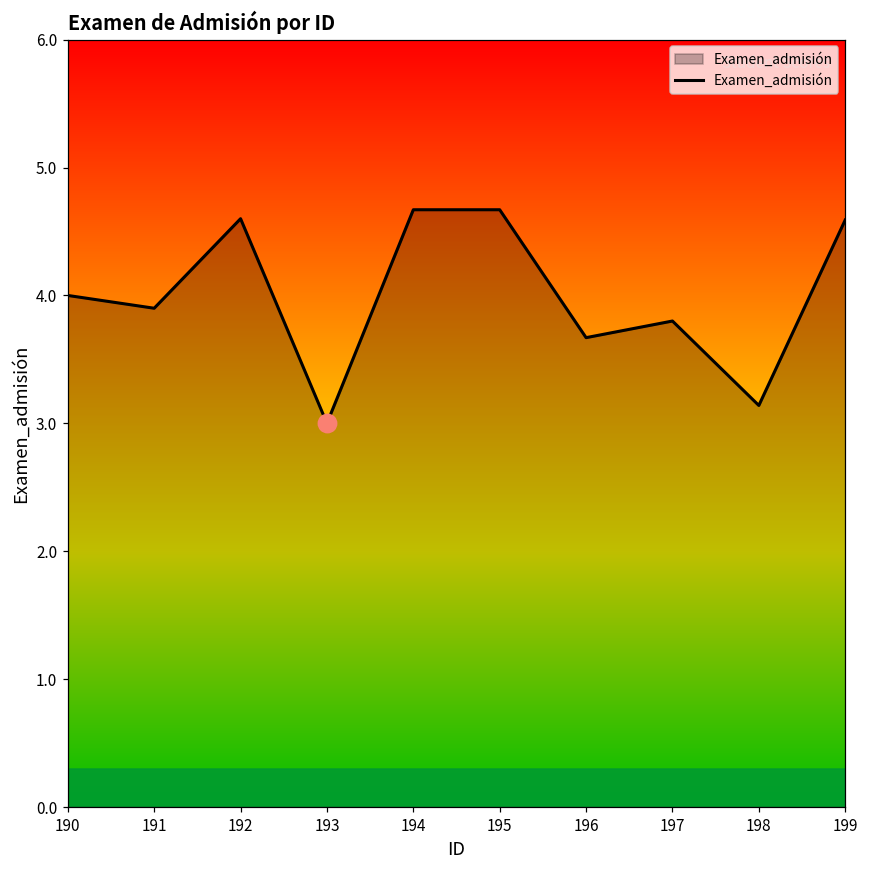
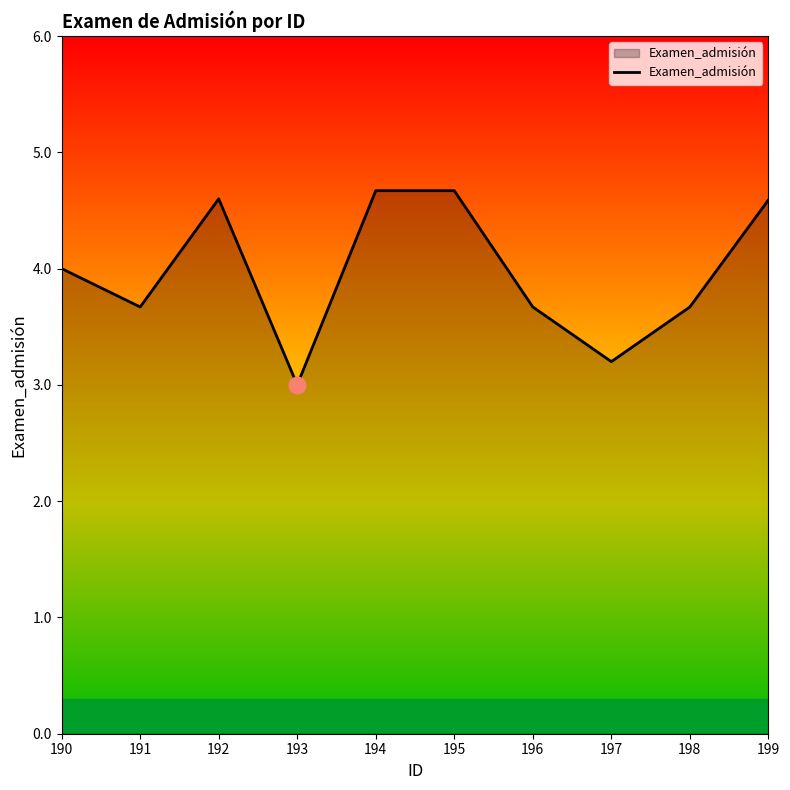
Examen_admisión, 191: 3.90 -> 3.67
Examen_admisión, 197: 3.8 -> 3.2
Examen_admisión, 198: 3.14 -> 3.67
